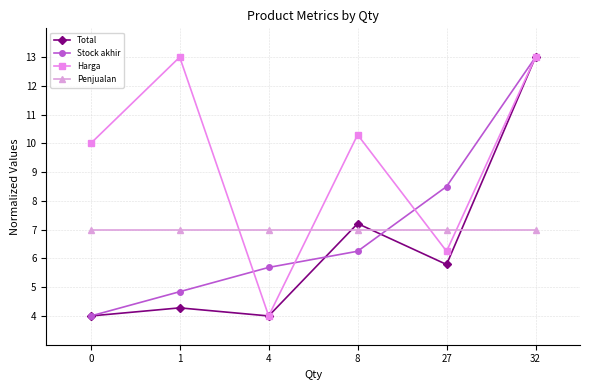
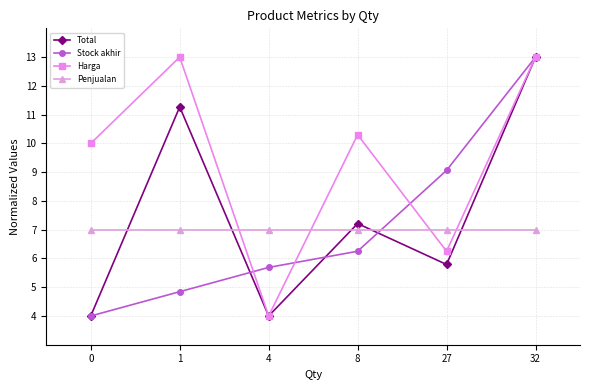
Total, 1: 4.3 -> 11.3
Stock akhir, 27: 8.5 -> 9.1
